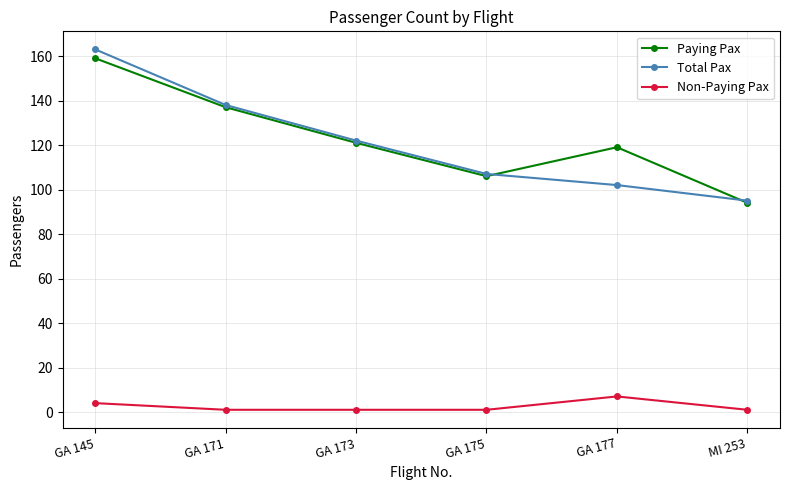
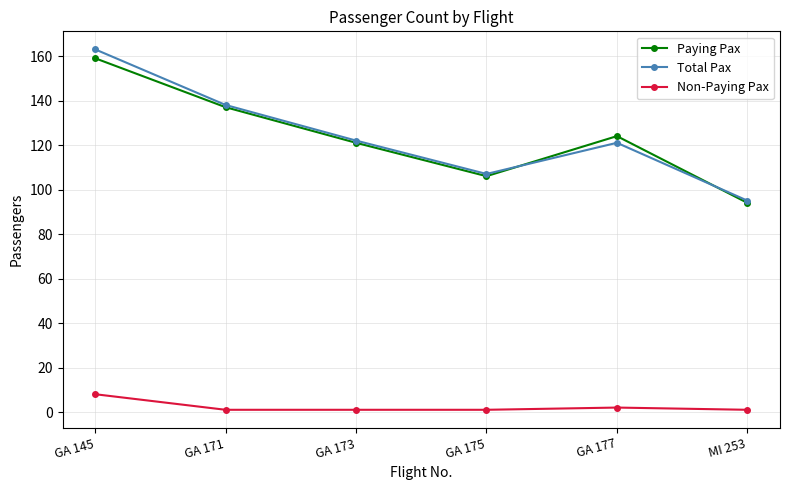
Non-Paying Pax, GA 145: 4 -> 8
Paying Pax, GA 177: 119 -> 124
Total Pax, GA 177: 102 -> 121
Non-Paying Pax, GA 177: 7 -> 2
